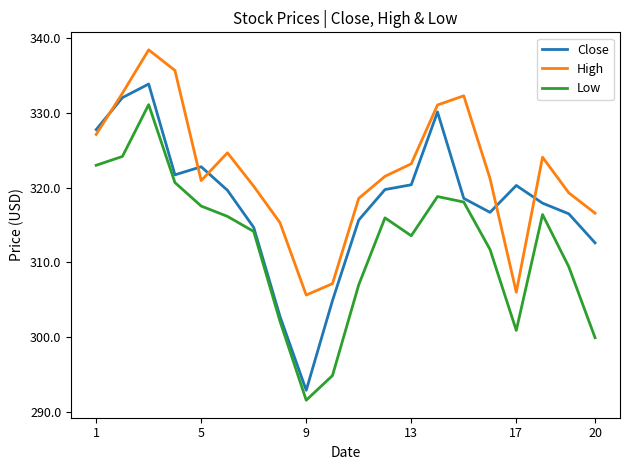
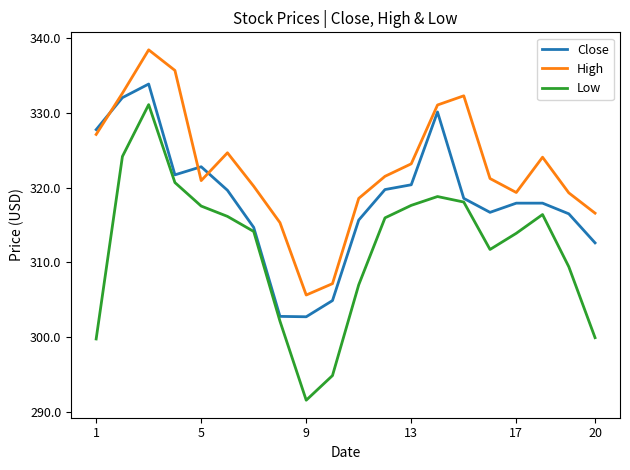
Low, 1: 323 -> 300
Close, 9: 293 -> 303
Low, 13: 314 -> 318
Close, 17: 320 -> 318
High, 17: 306 -> 319
Low, 17: 301 -> 314
